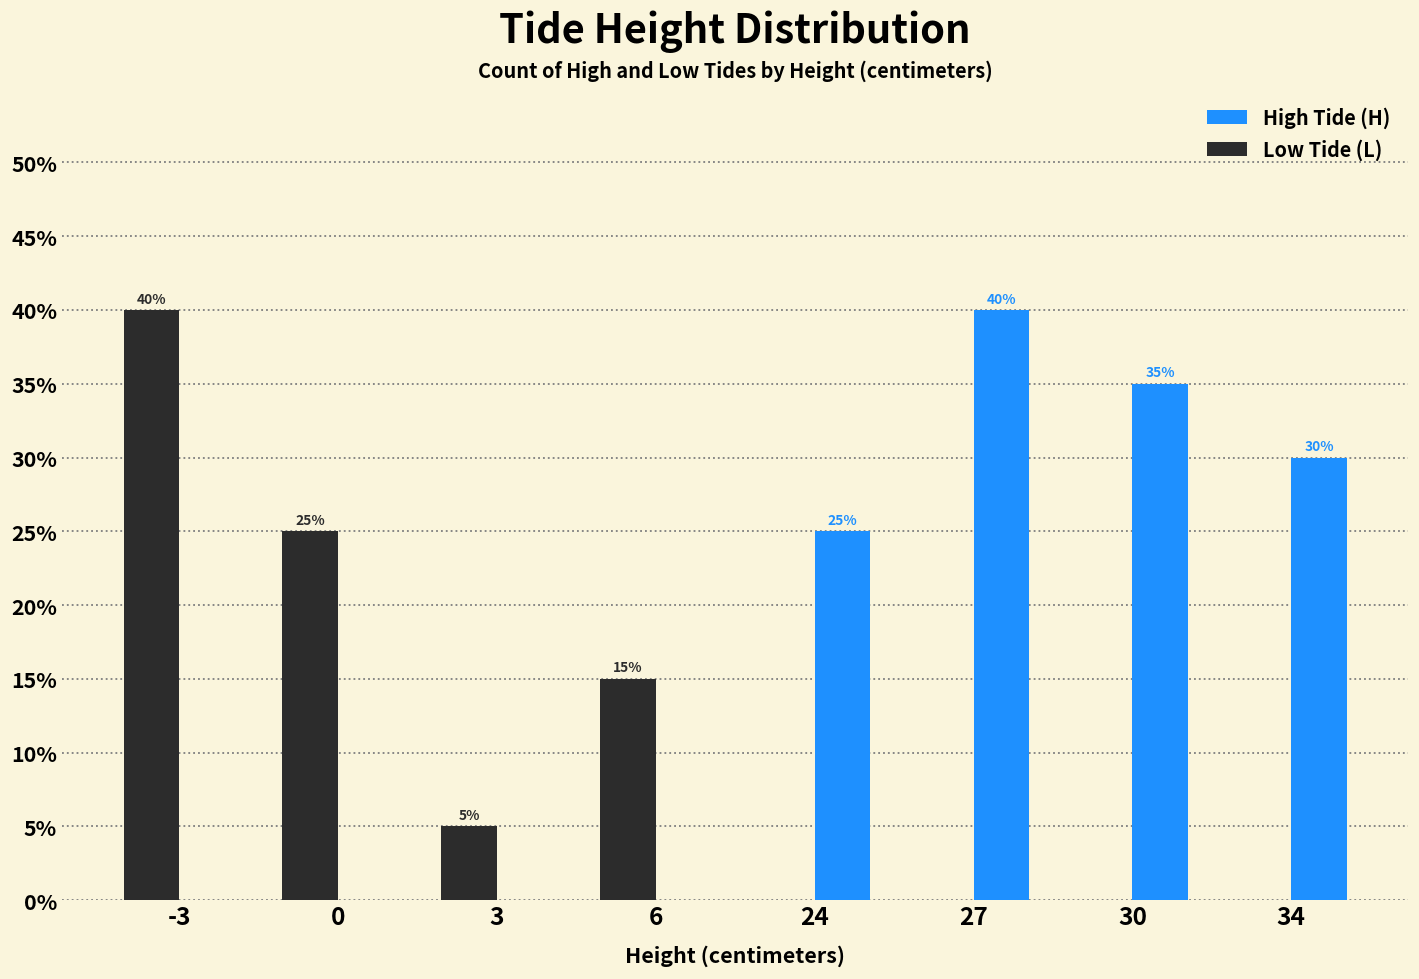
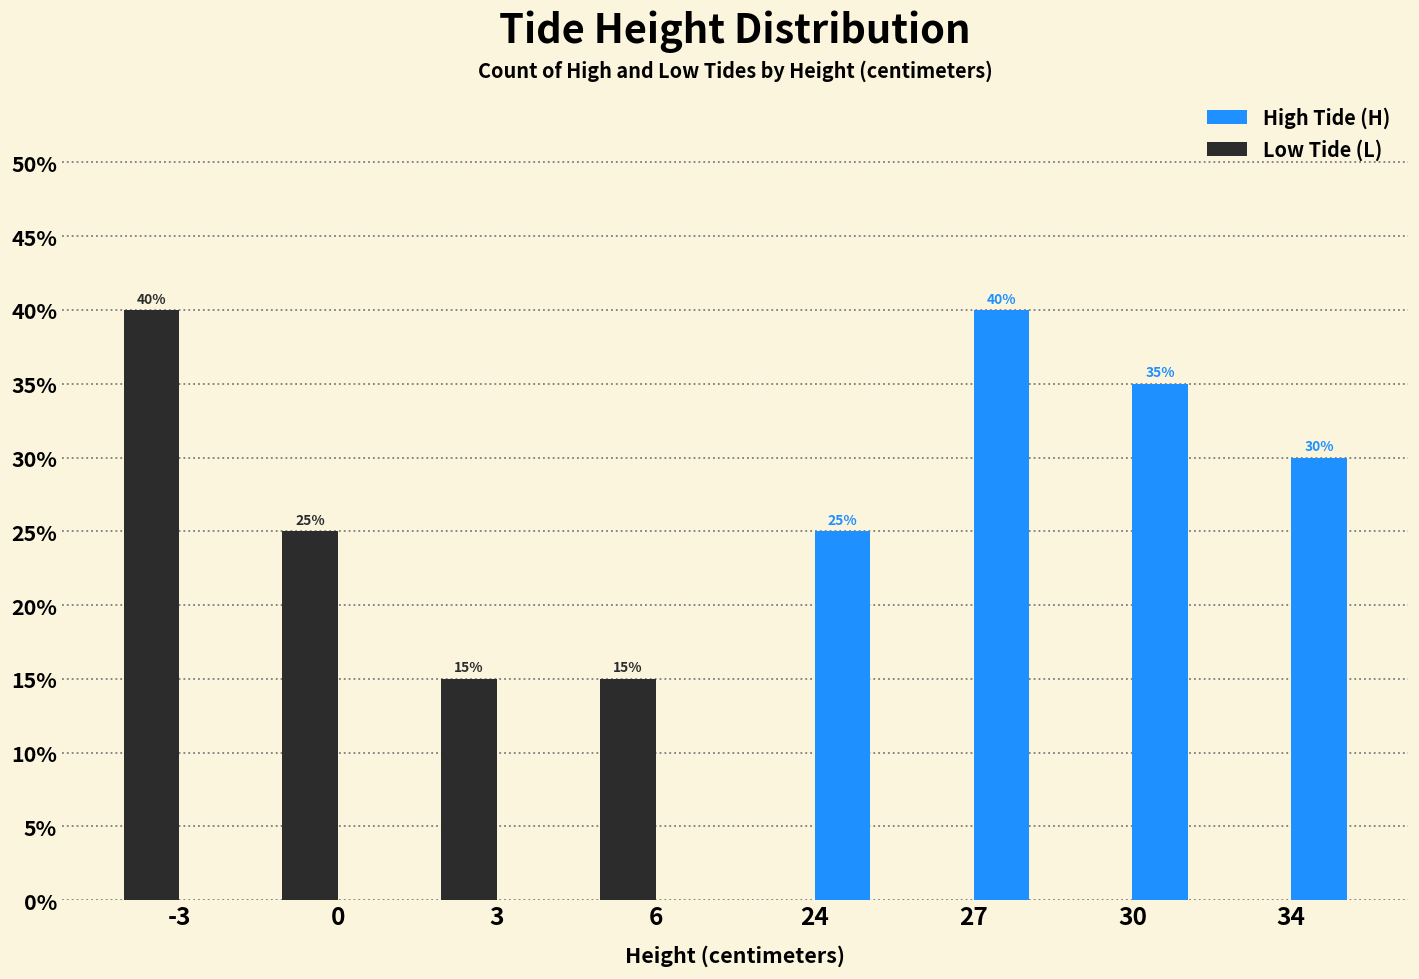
Low Tide (L), 3: 5% -> 15%
